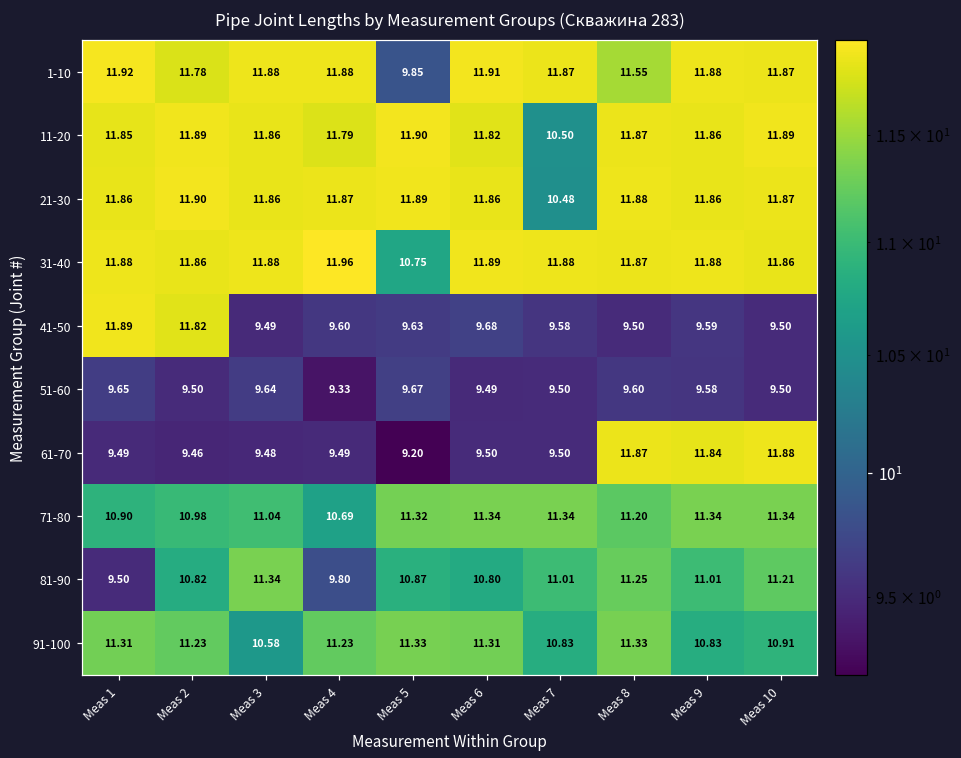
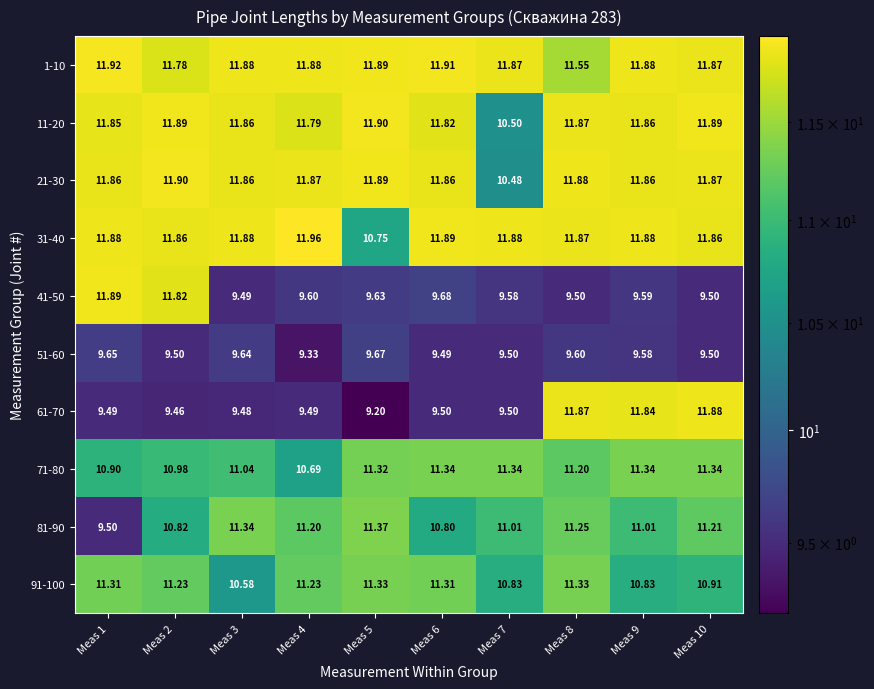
1-10, Meas 5: 9.85 -> 11.89
81-90, Meas 4: 9.80 -> 11.20
81-90, Meas 5: 10.87 -> 11.37
